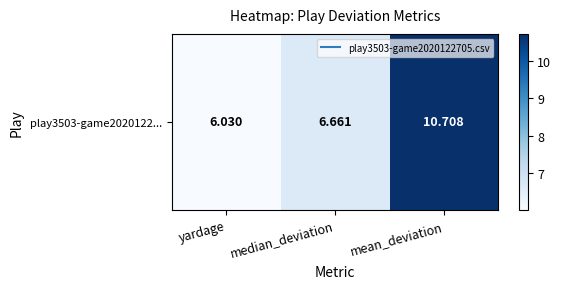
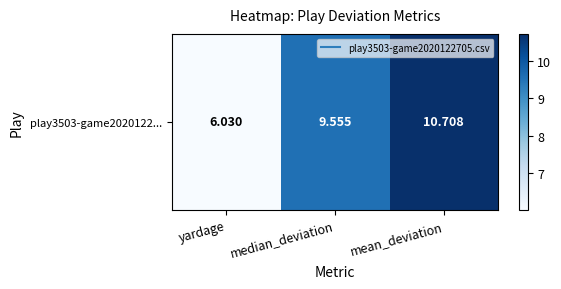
play3503-game2020122..., median_deviation: 6.661 -> 9.555
